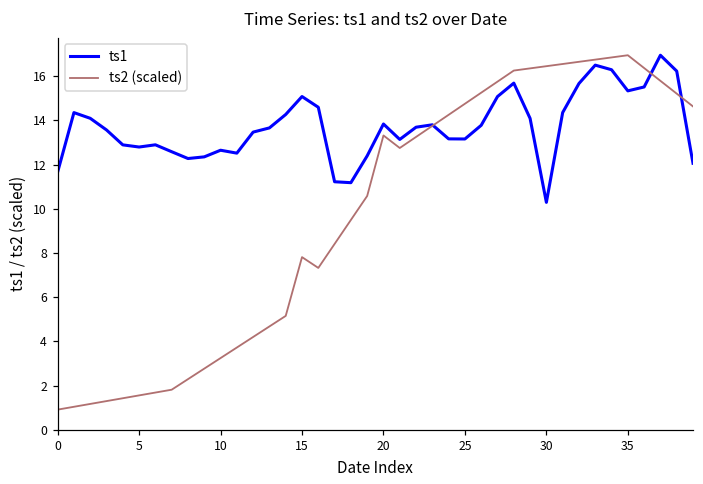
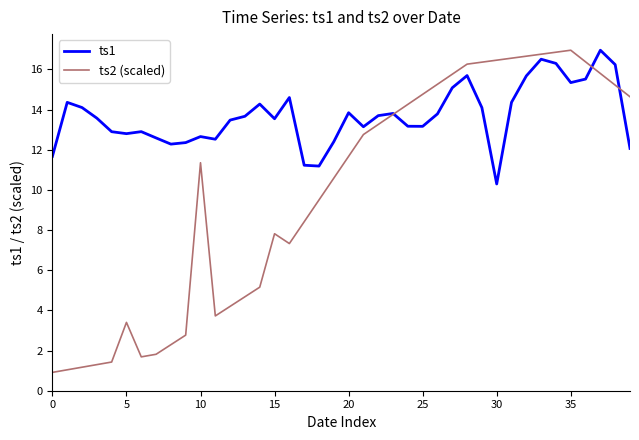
ts2 (scaled), 5: 1.6 -> 3.4
ts2 (scaled), 10: 3.2 -> 11.4
ts1, 15: 15.1 -> 13.5
ts2 (scaled), 20: 13.3 -> 11.7
